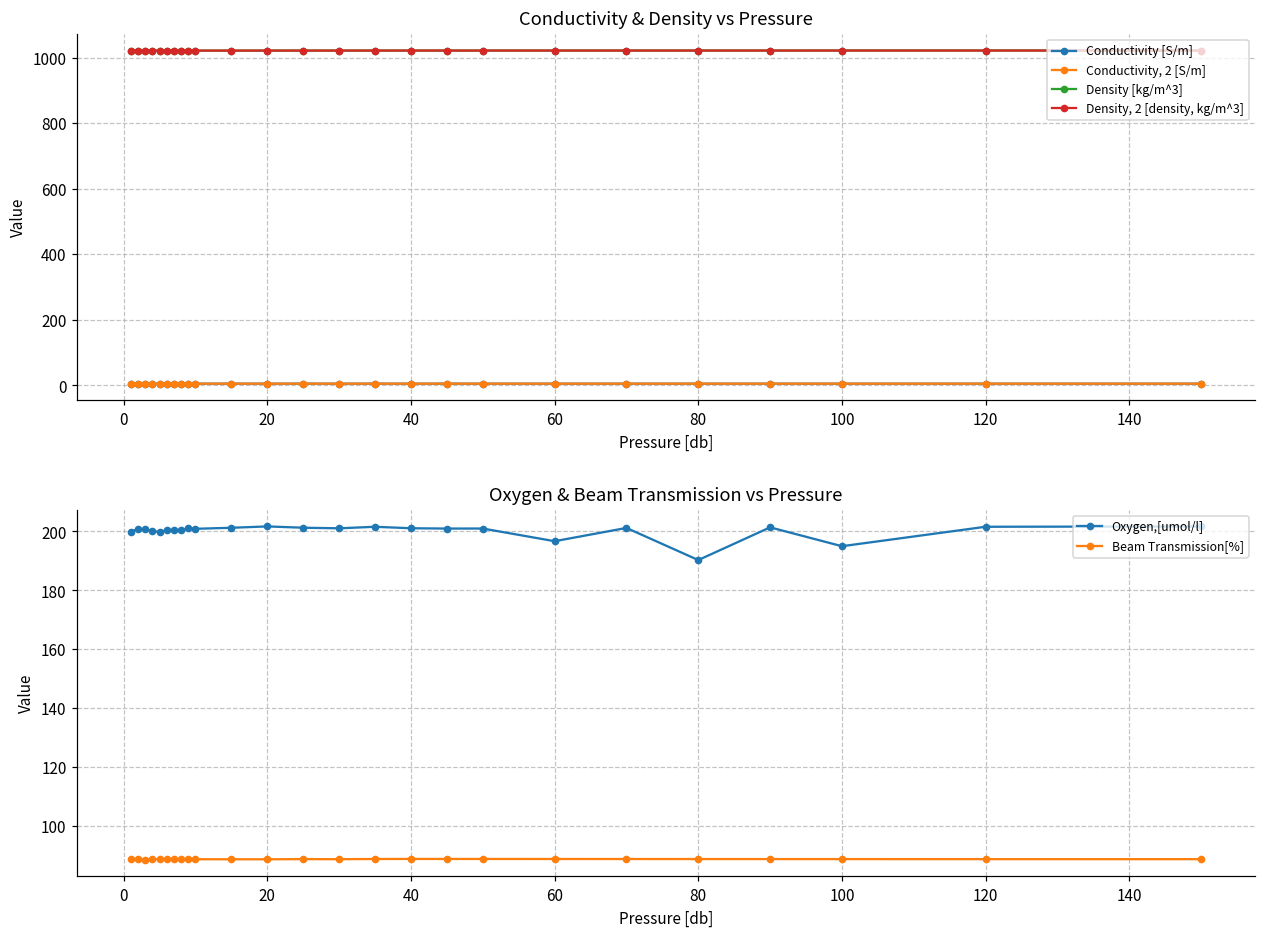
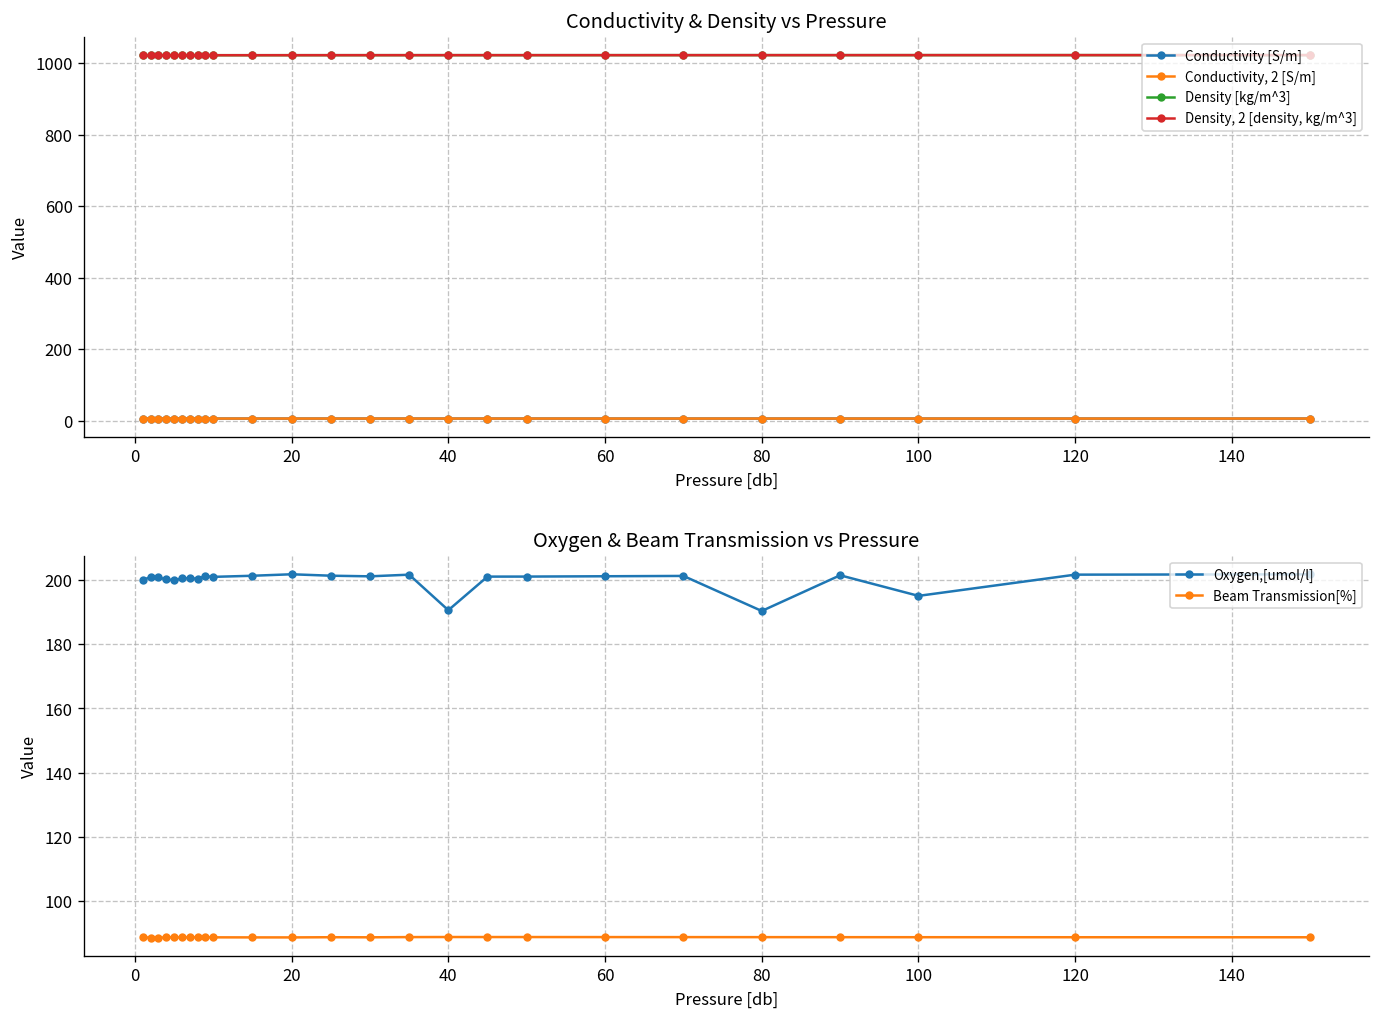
Oxygen & Beam Transmission vs Pressure, Oxygen,[umol/l], 40: 201 -> 191
Oxygen & Beam Transmission vs Pressure, Oxygen,[umol/l], 60: 197 -> 201
